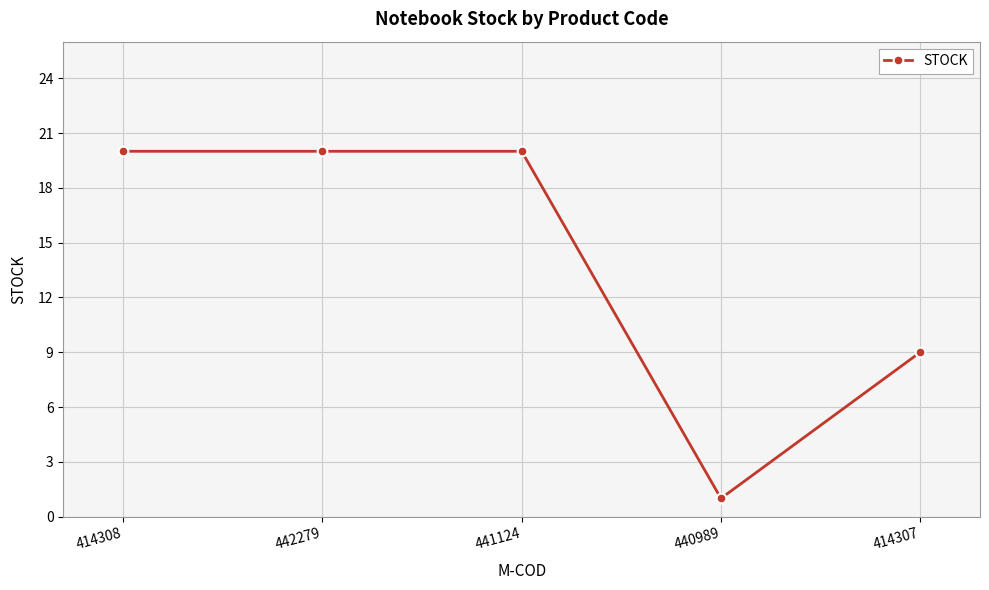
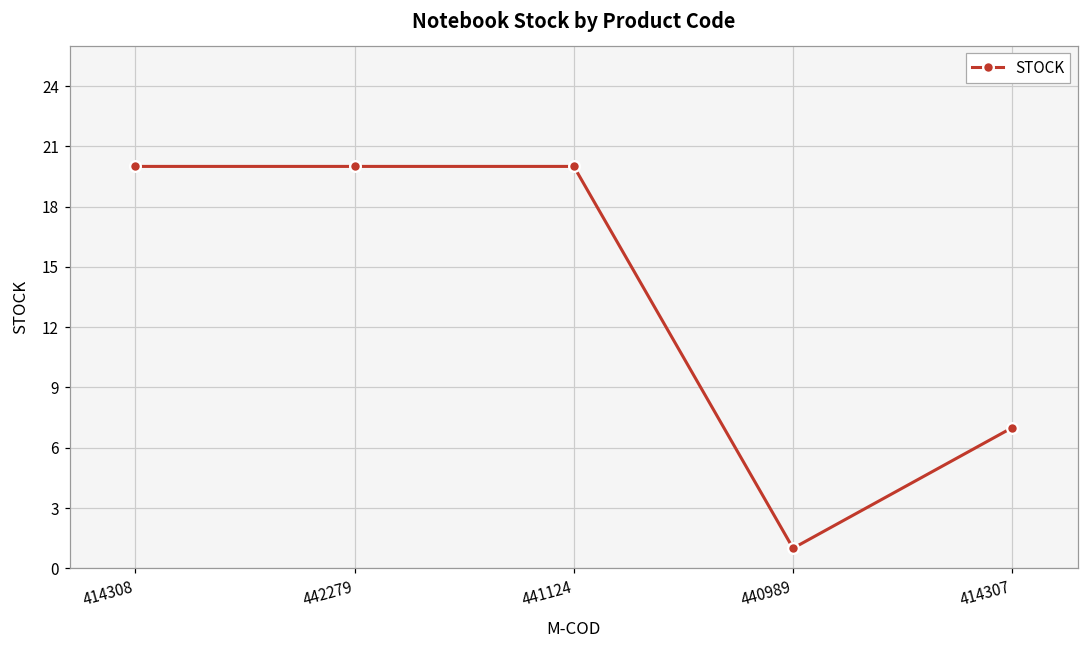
414307: 9 -> 7
